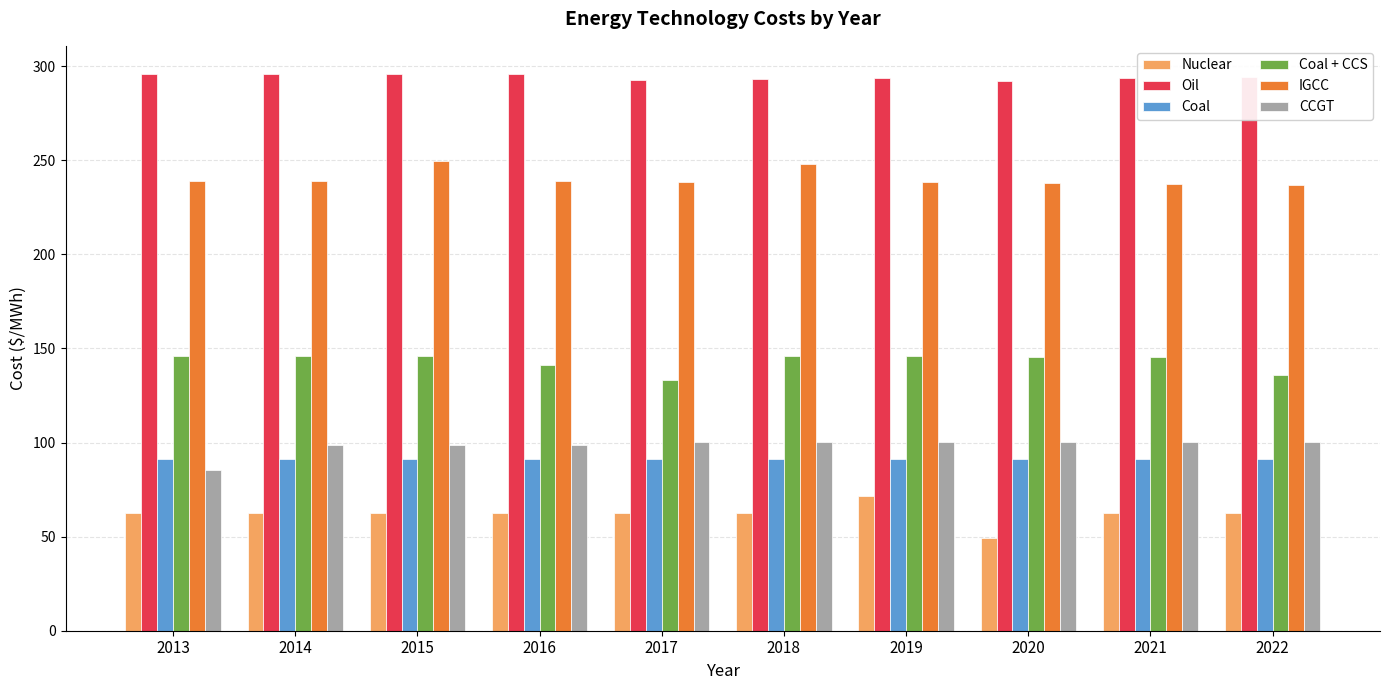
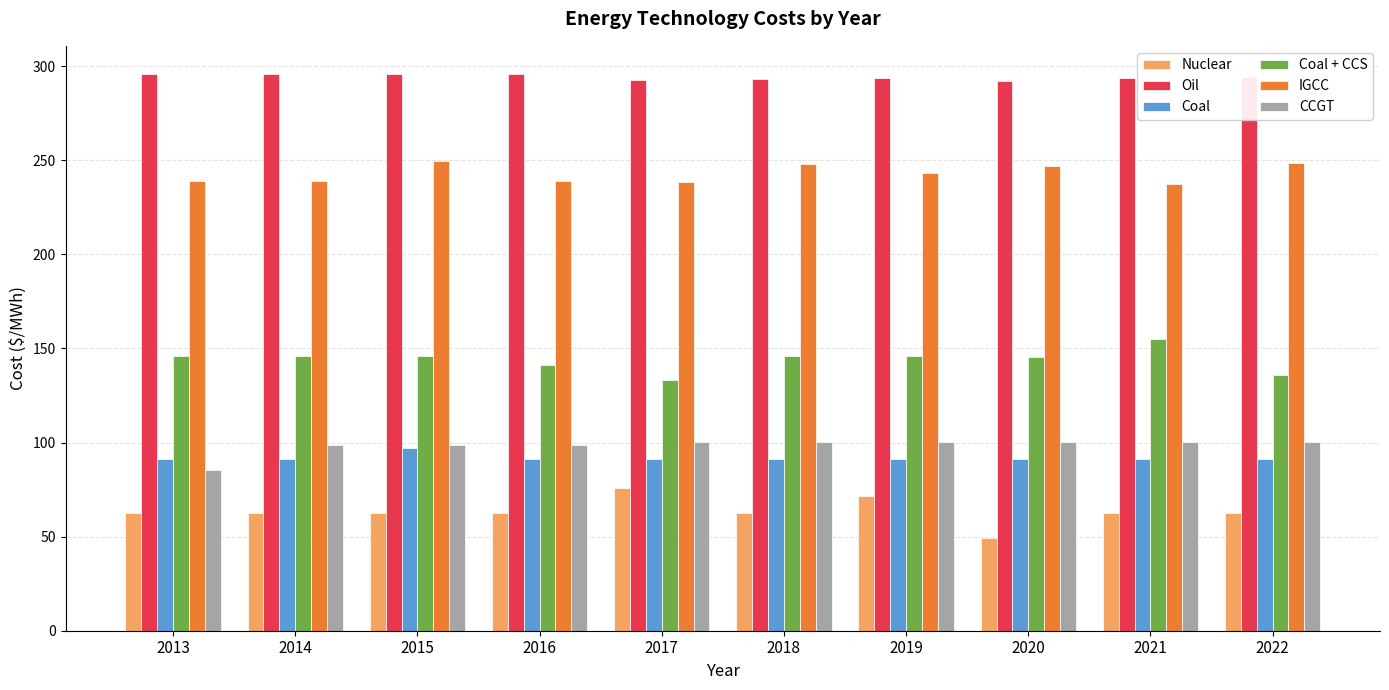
Coal, 2015: 91 -> 97
Nuclear, 2017: 63 -> 76
IGCC, 2019: 238 -> 243
IGCC, 2020: 238 -> 247
Coal + CCS, 2021: 145 -> 155
IGCC, 2022: 237 -> 249
